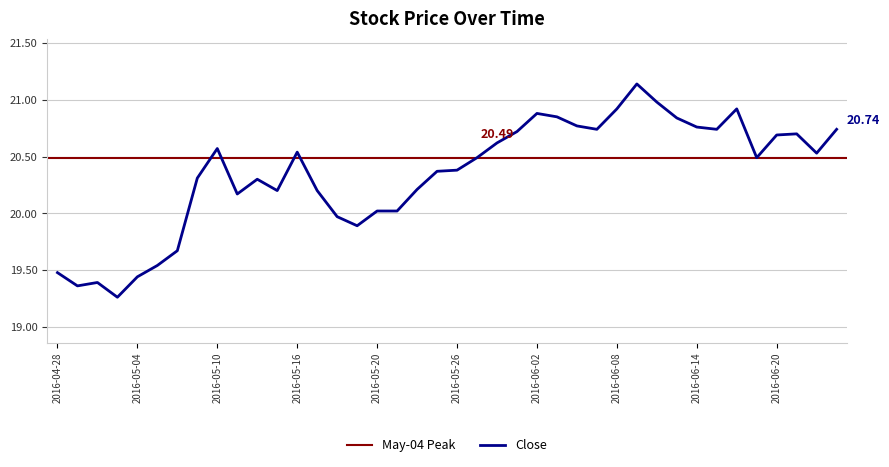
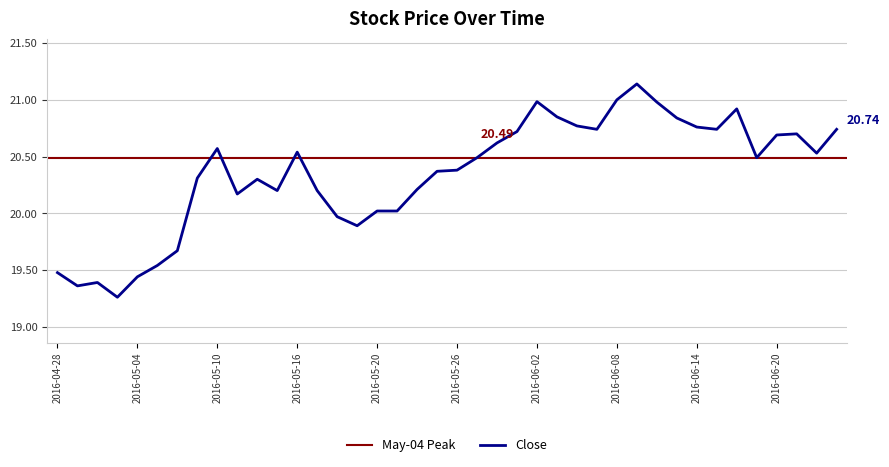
2016-06-02: 20.88 -> 20.98
2016-06-08: 20.92 -> 21.00
